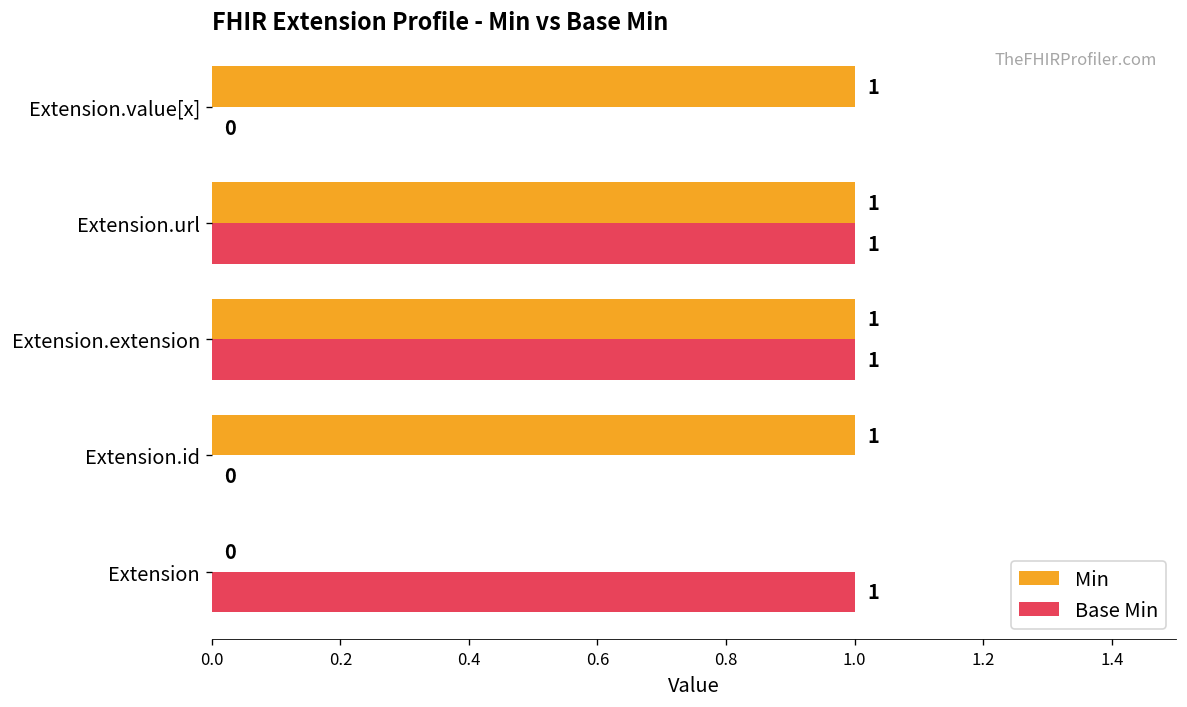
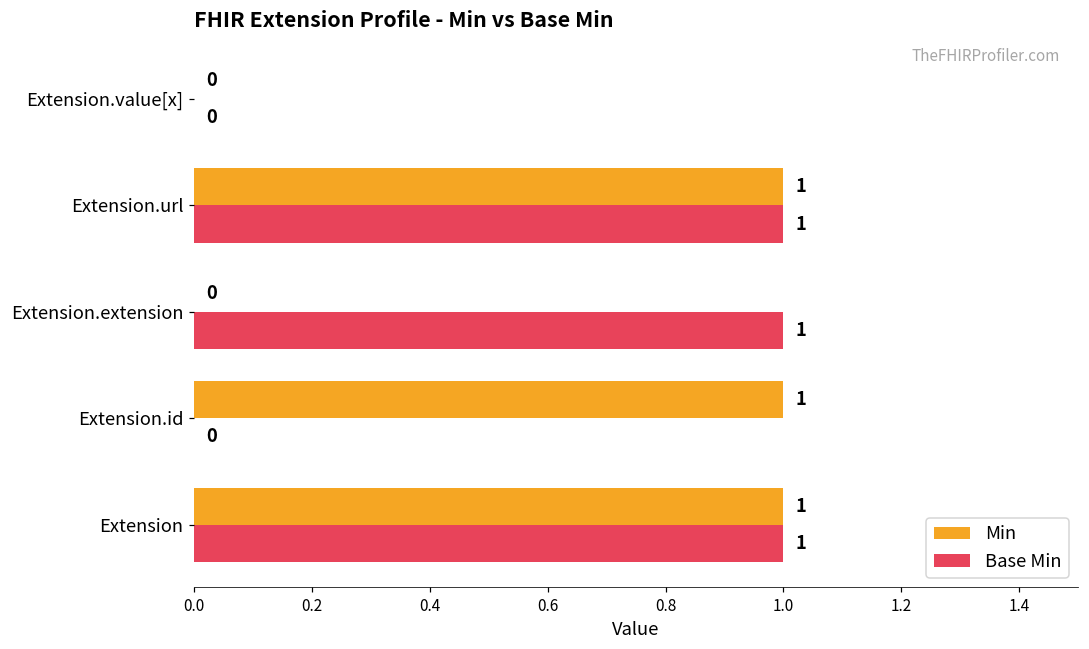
Min, Extension.value[x]: 1 -> 0
Min, Extension.extension: 1 -> 0
Min, Extension: 0 -> 1
